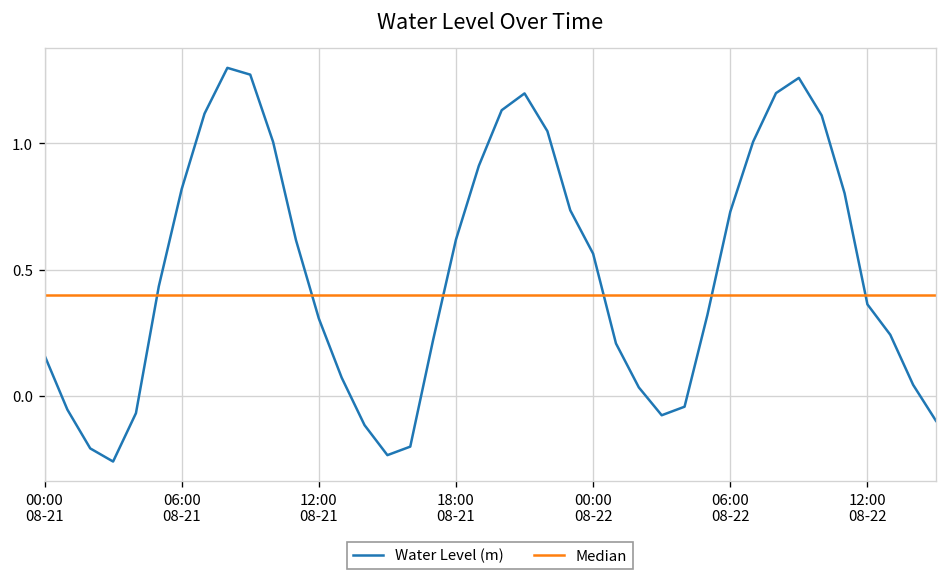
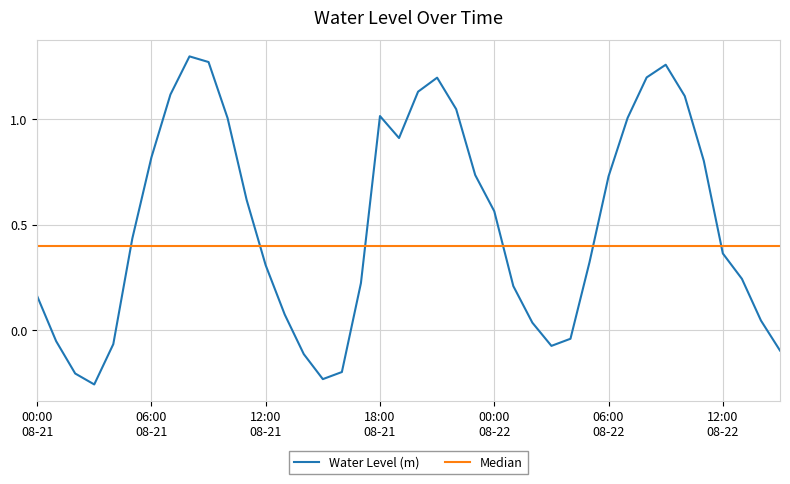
18:00 08-21: 0.62 -> 1.02
